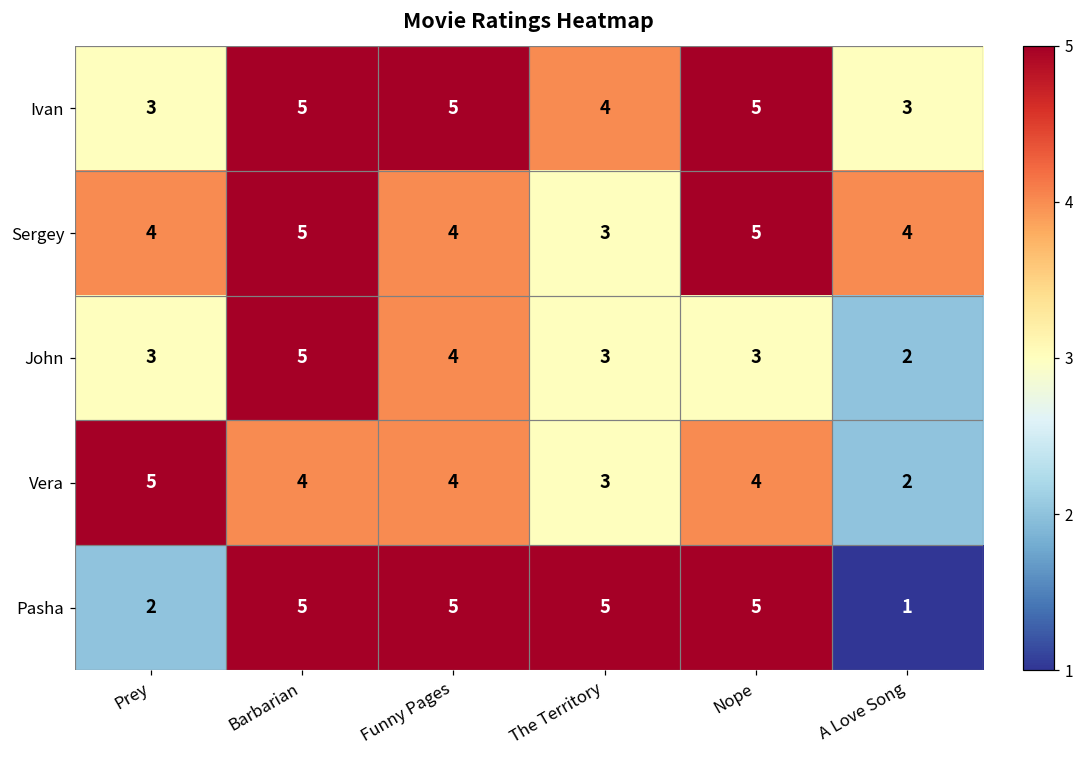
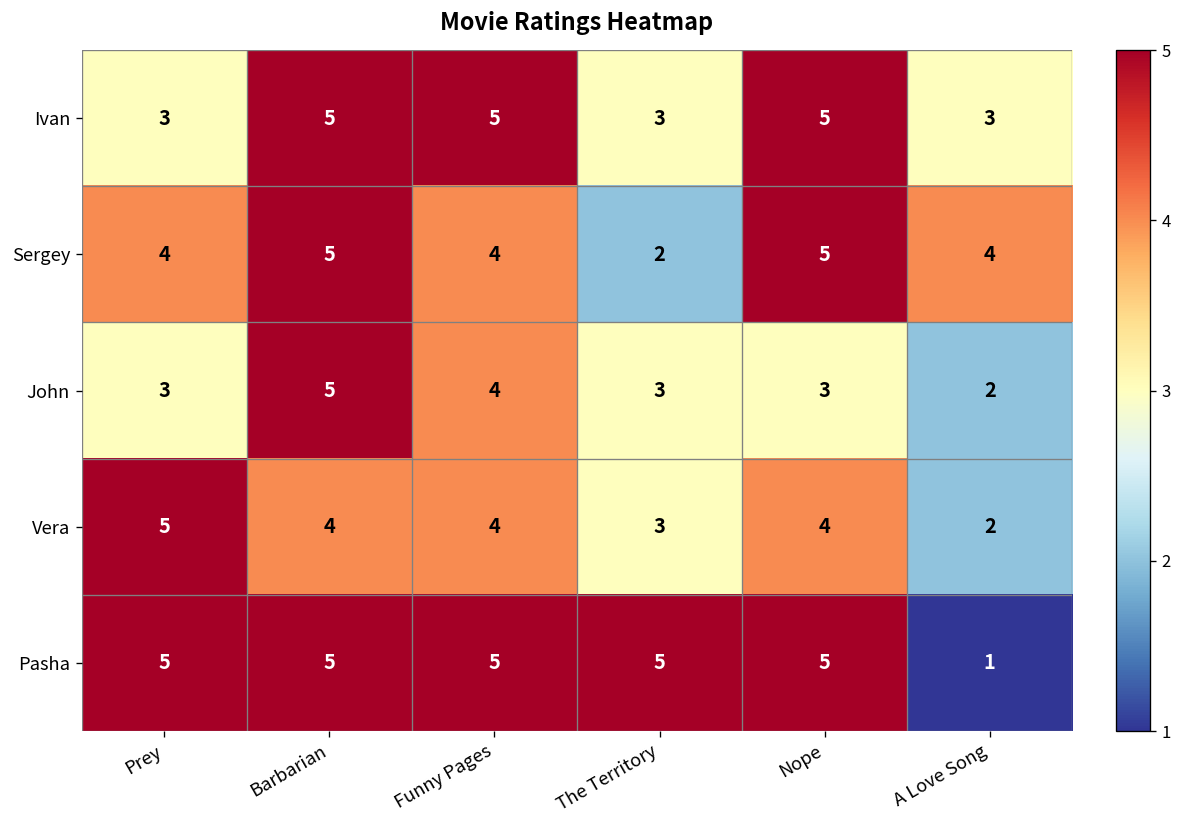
Ivan, The Territory: 4 -> 3
Sergey, The Territory: 3 -> 2
Pasha, Prey: 2 -> 5
